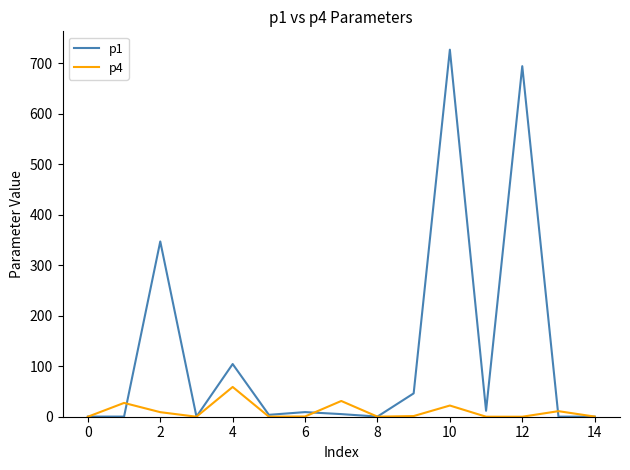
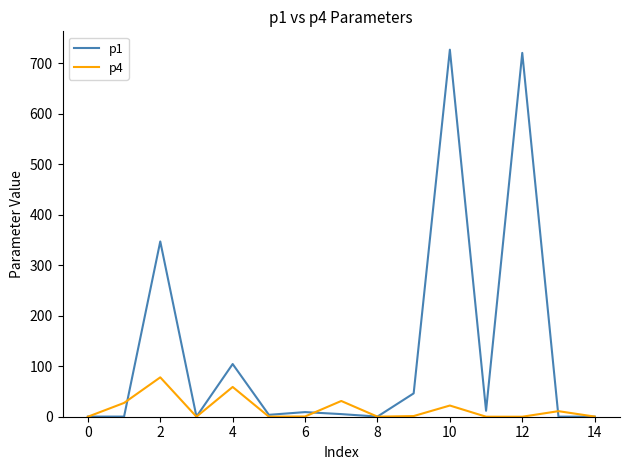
p4, 2: 10 -> 80
p1, 12: 690 -> 720
